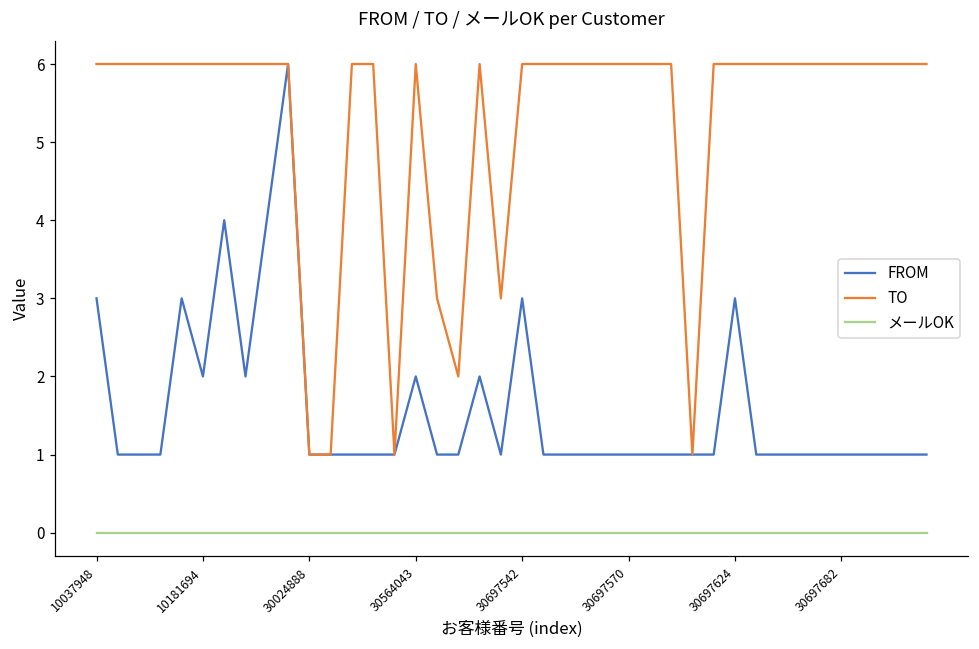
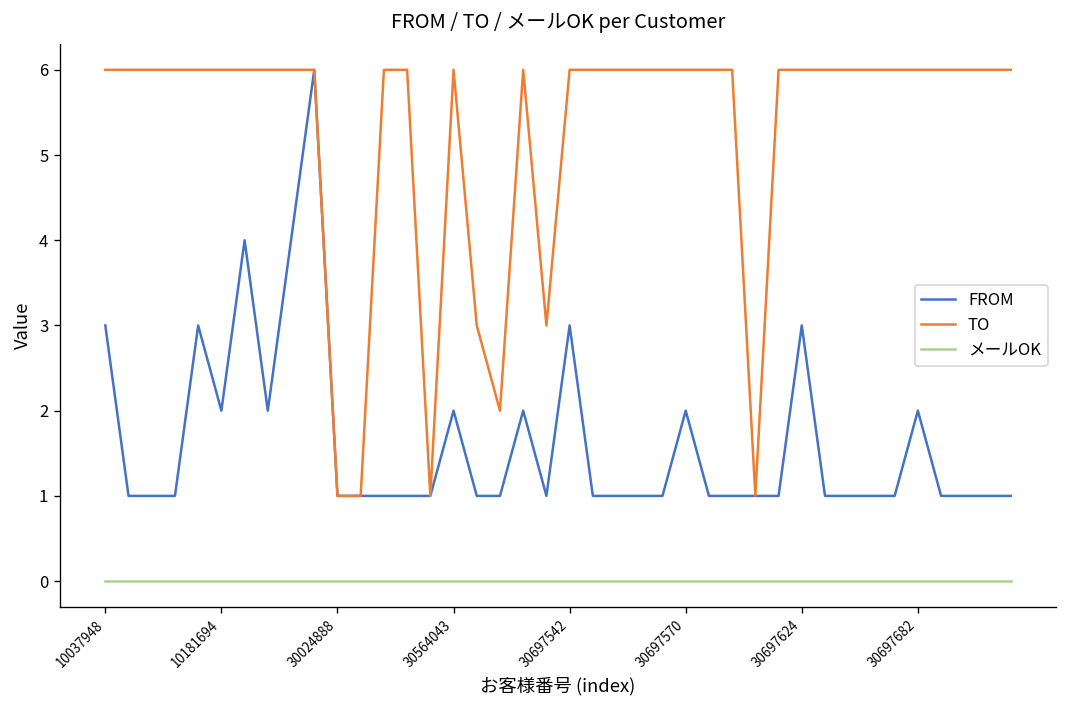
FROM, 30697570: 1 -> 2
FROM, 30697682: 1 -> 2
